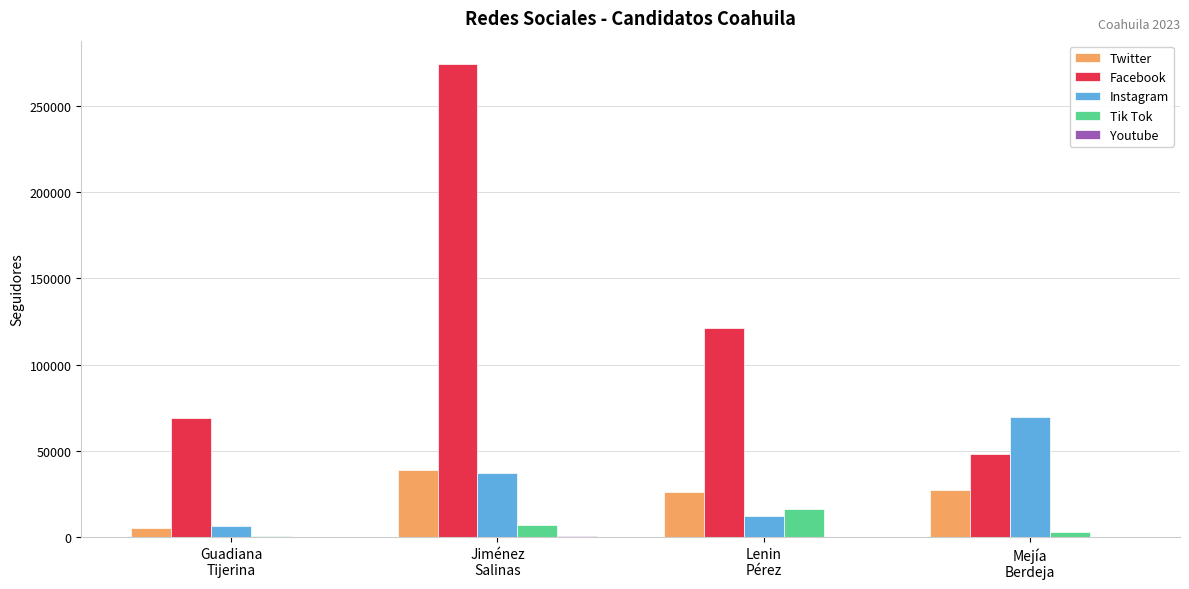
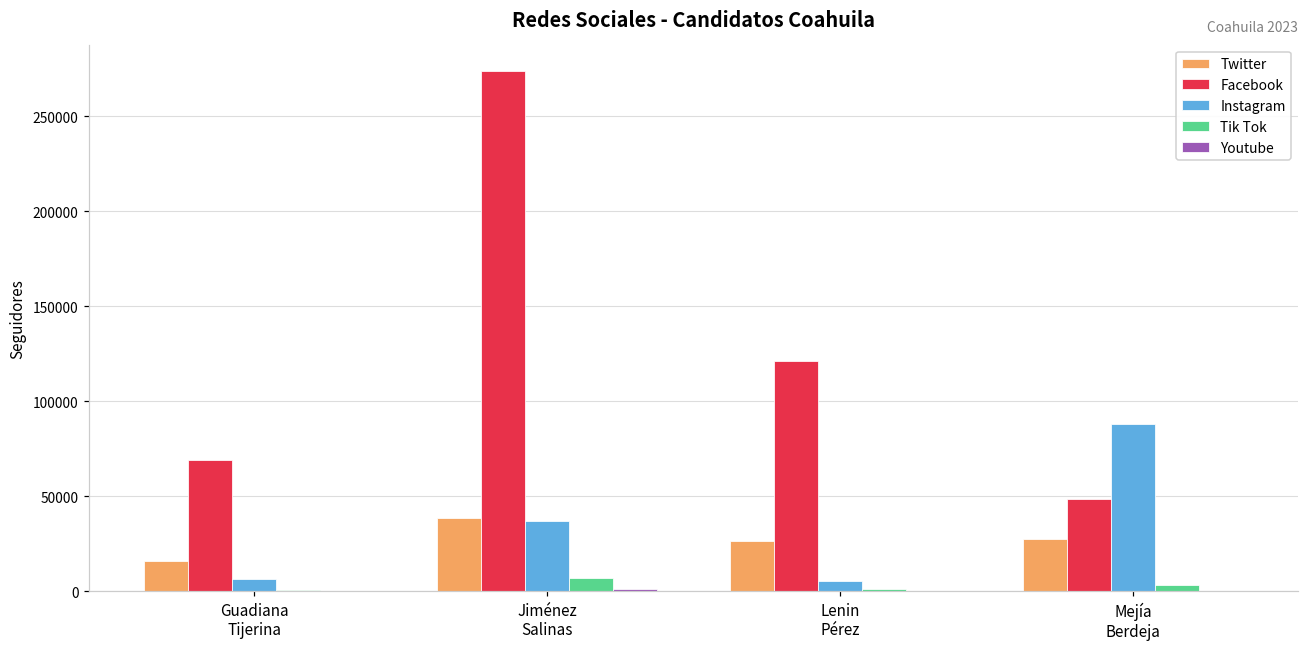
Twitter, Guadiana Tijerina: 6000 -> 16000
Instagram, Lenin Pérez: 12000 -> 6000
Tik Tok, Lenin Pérez: 16000 -> 1000
Instagram, Mejía Berdeja: 70000 -> 88000
